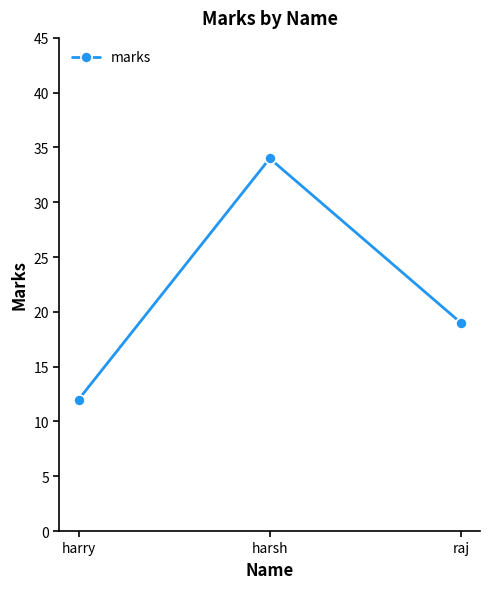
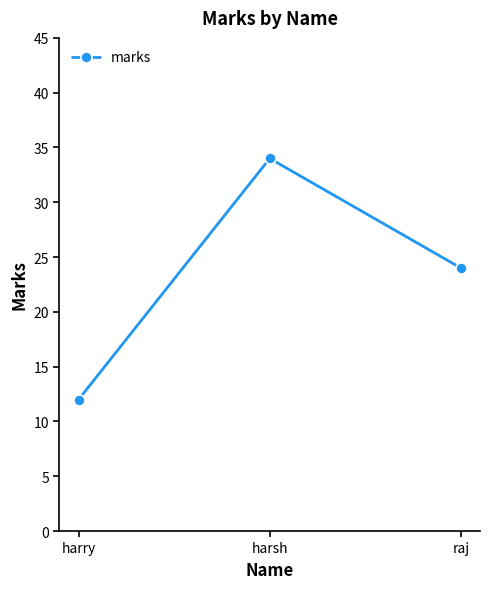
raj: 19 -> 24
